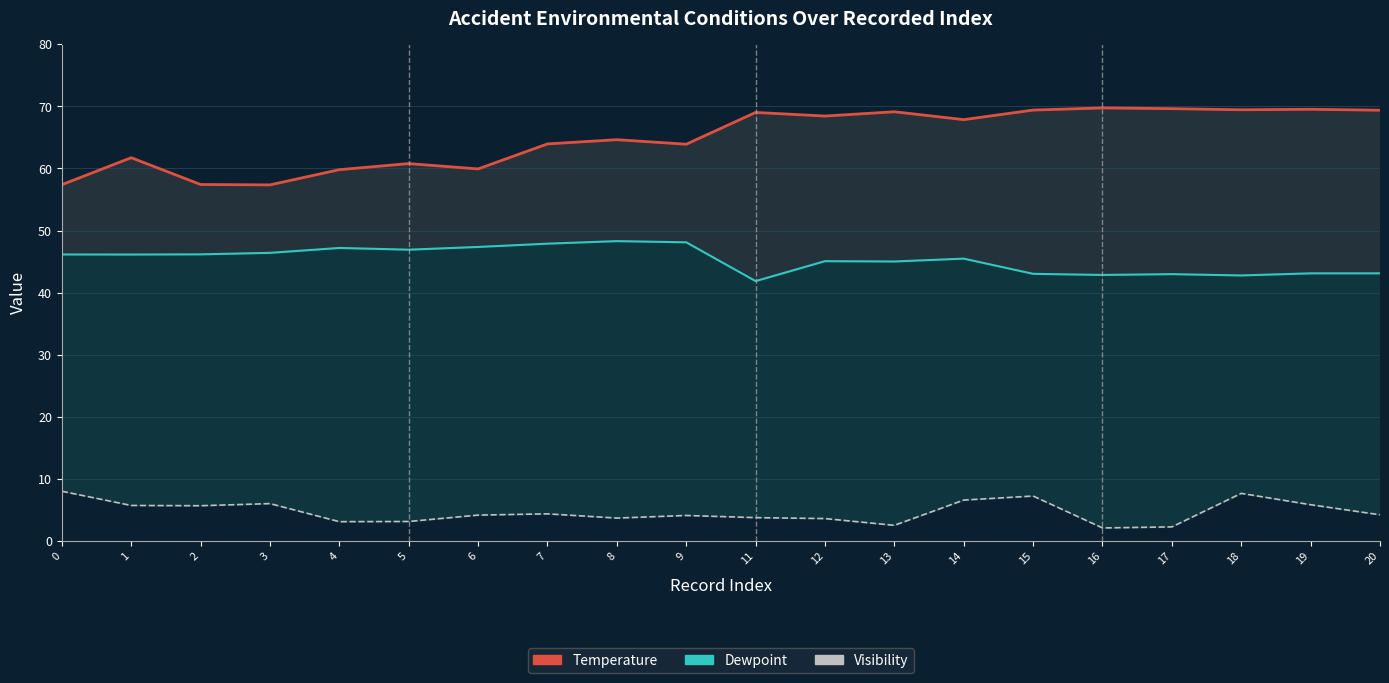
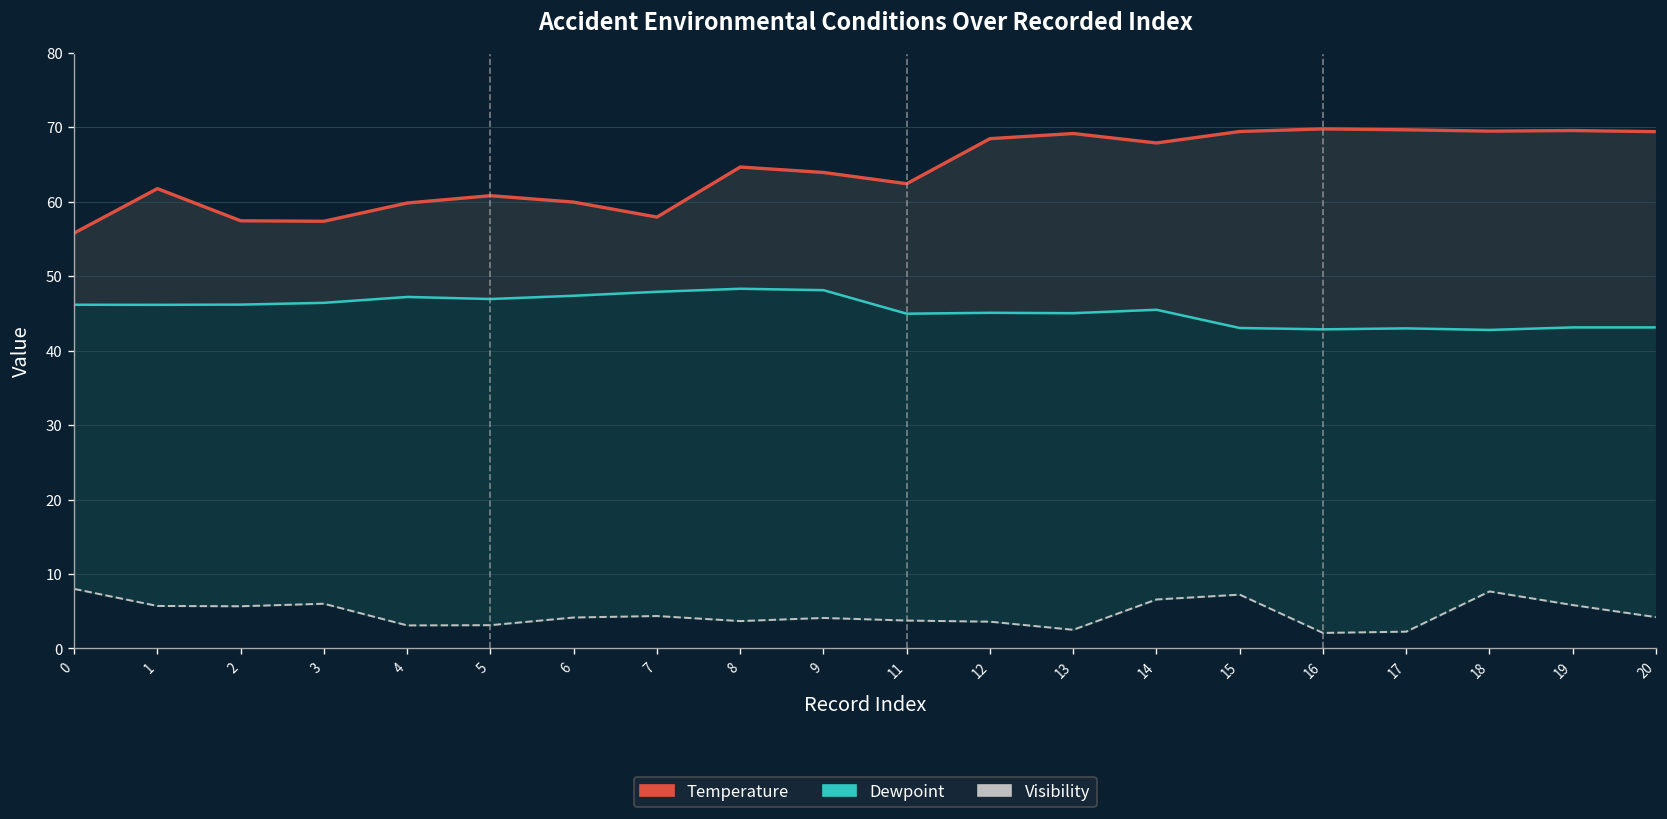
Temperature, 0: 57 -> 56
Temperature, 7: 64 -> 58
Temperature, 11: 69 -> 62
Dewpoint, 11: 42 -> 45
